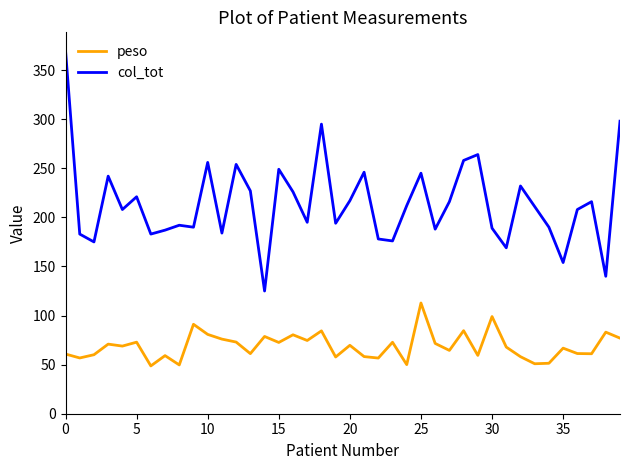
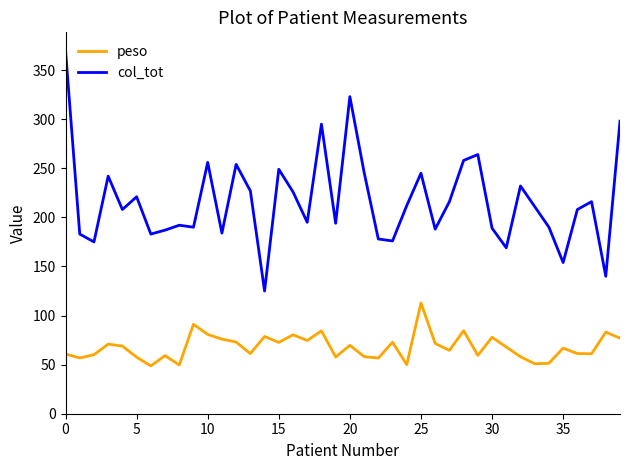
peso, 5: 70 -> 60
col_tot, 20: 220 -> 320
peso, 30: 100 -> 80
